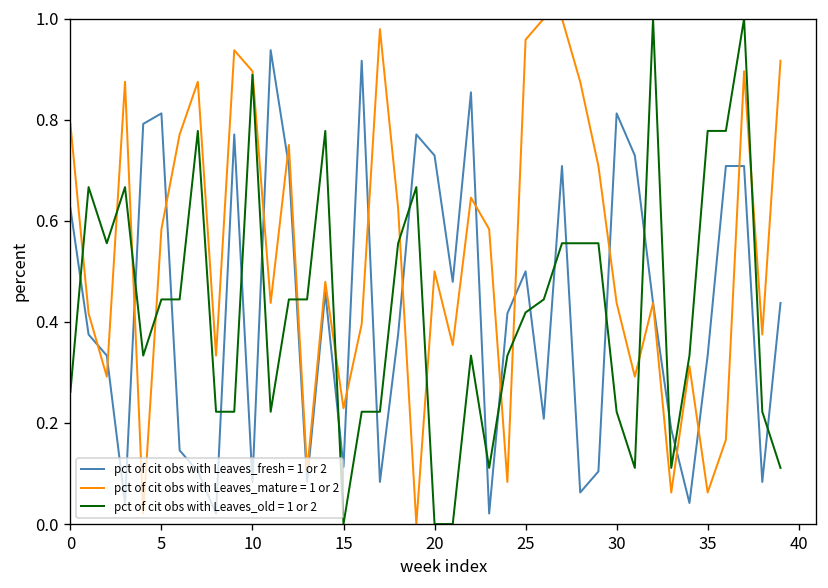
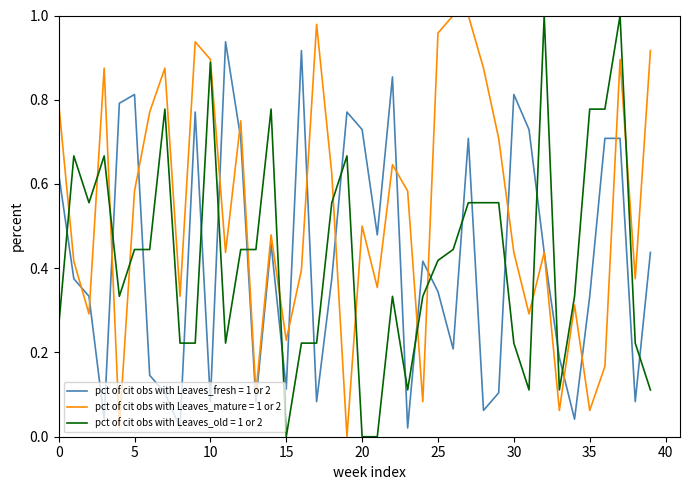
pct of cit obs with Leaves_fresh = 1 or 2, 25: 0.50 -> 0.34
